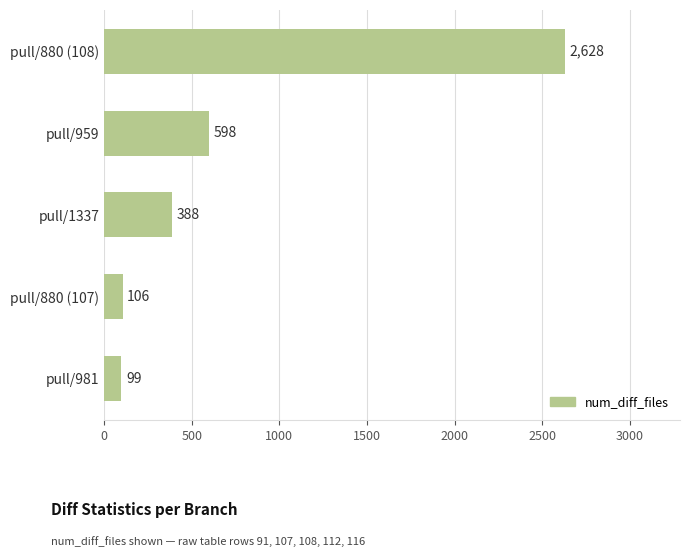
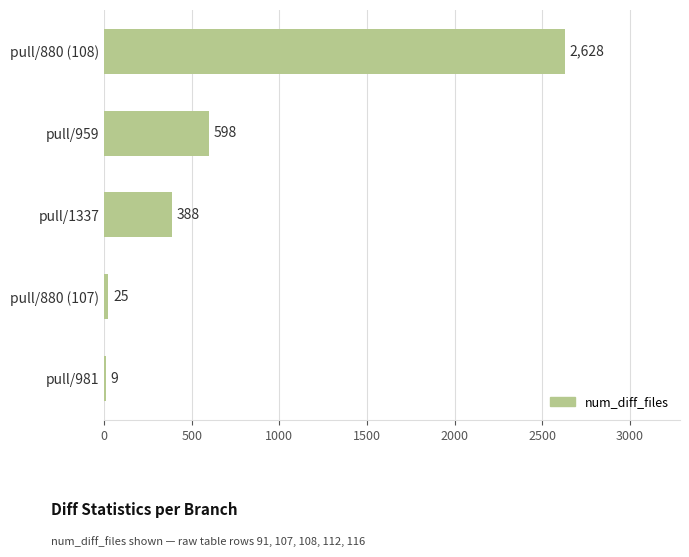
pull/880 (107): 106 -> 25
pull/981: 99 -> 9
